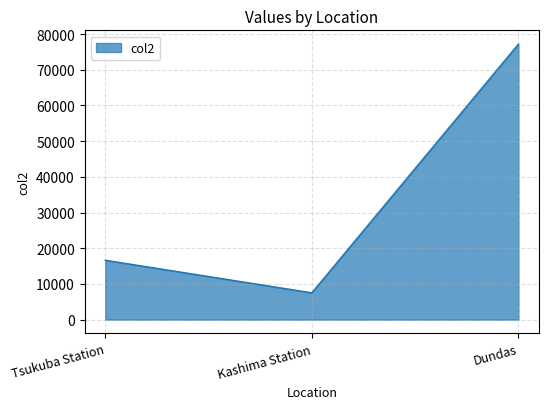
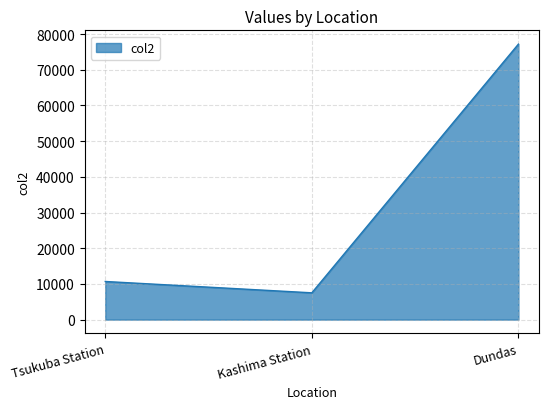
Tsukuba Station: 17000 -> 11000
